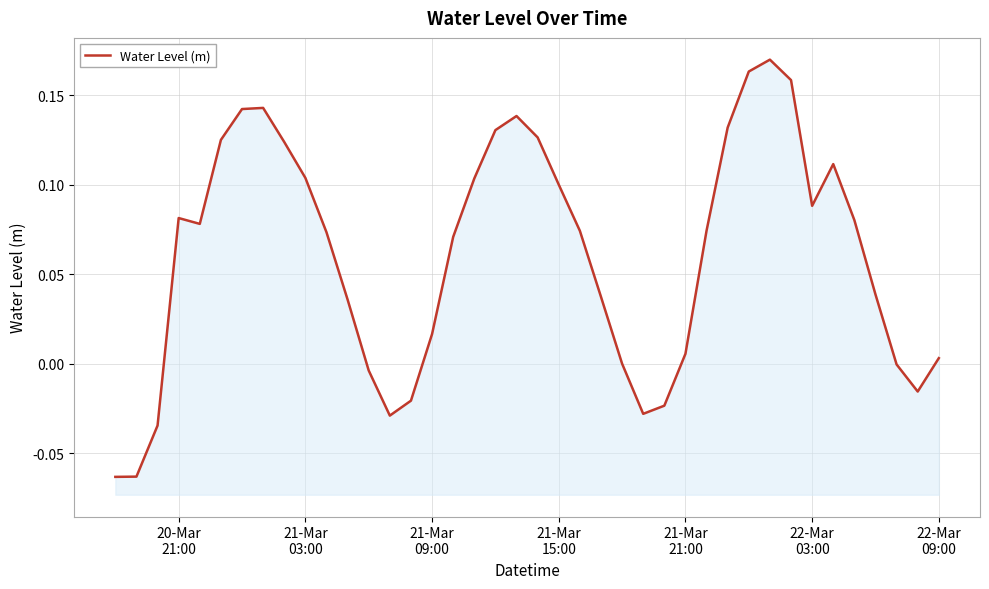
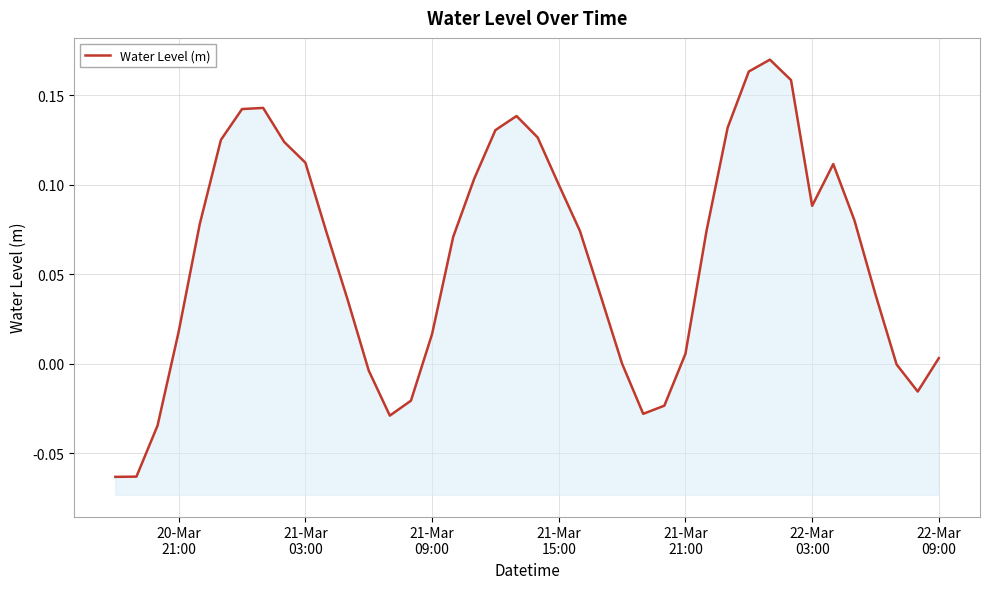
20-Mar 21:00: 0.081 -> 0.018
21-Mar 03:00: 0.104 -> 0.112
